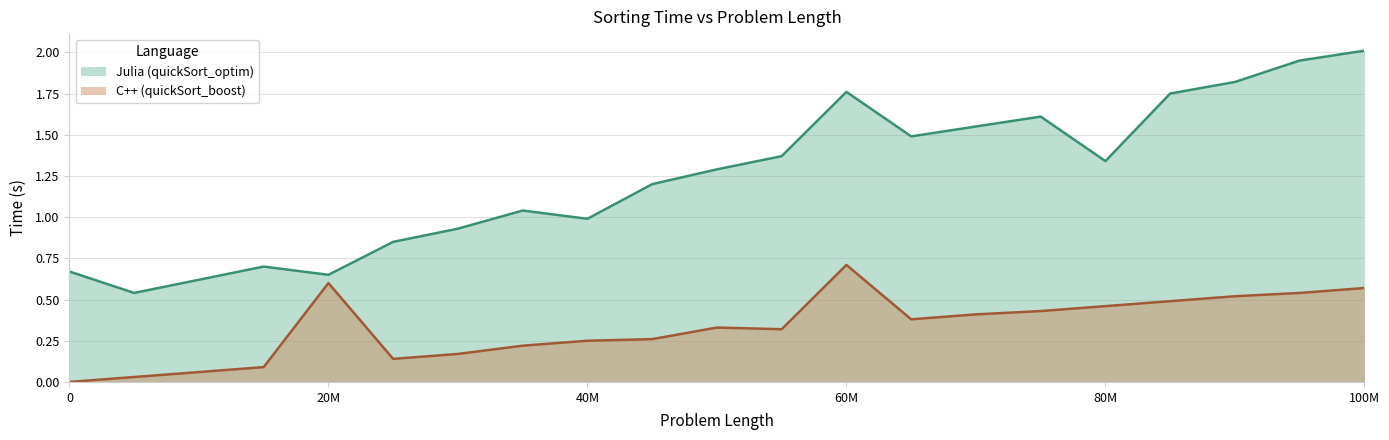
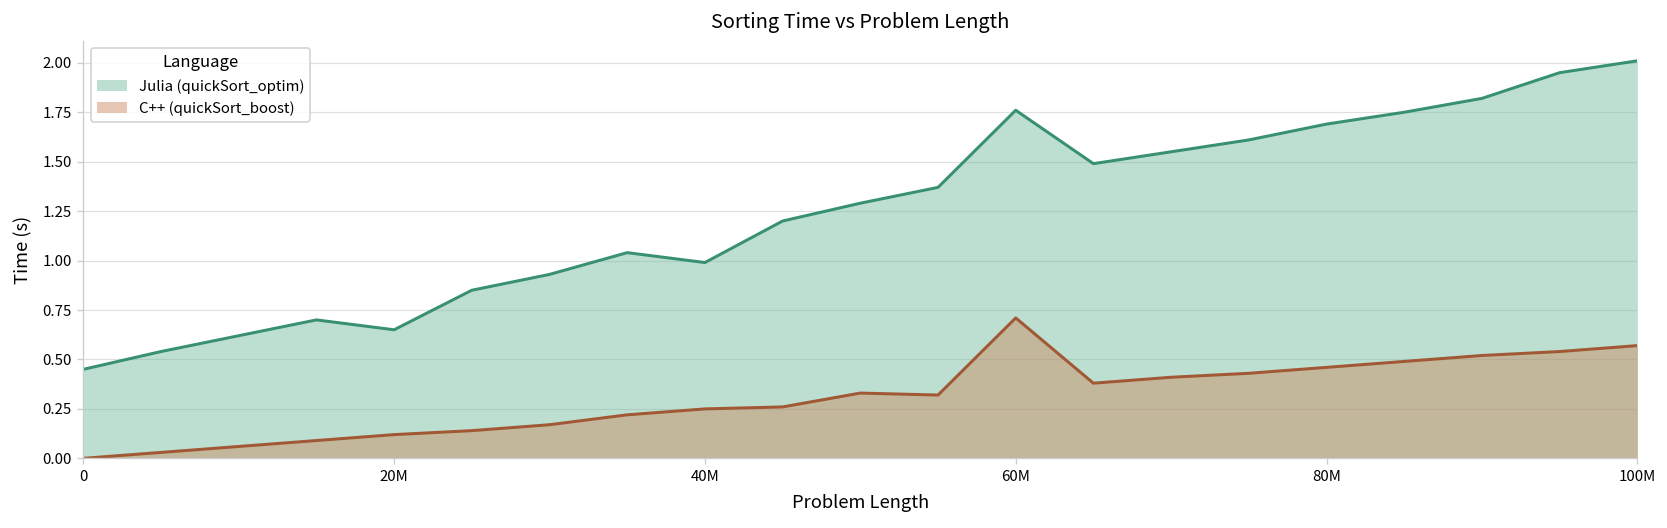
Julia (quickSort_optim), 0: 0.67 -> 0.45
C++ (quickSort_boost), 20M: 0.60 -> 0.12
Julia (quickSort_optim), 80M: 1.34 -> 1.69
